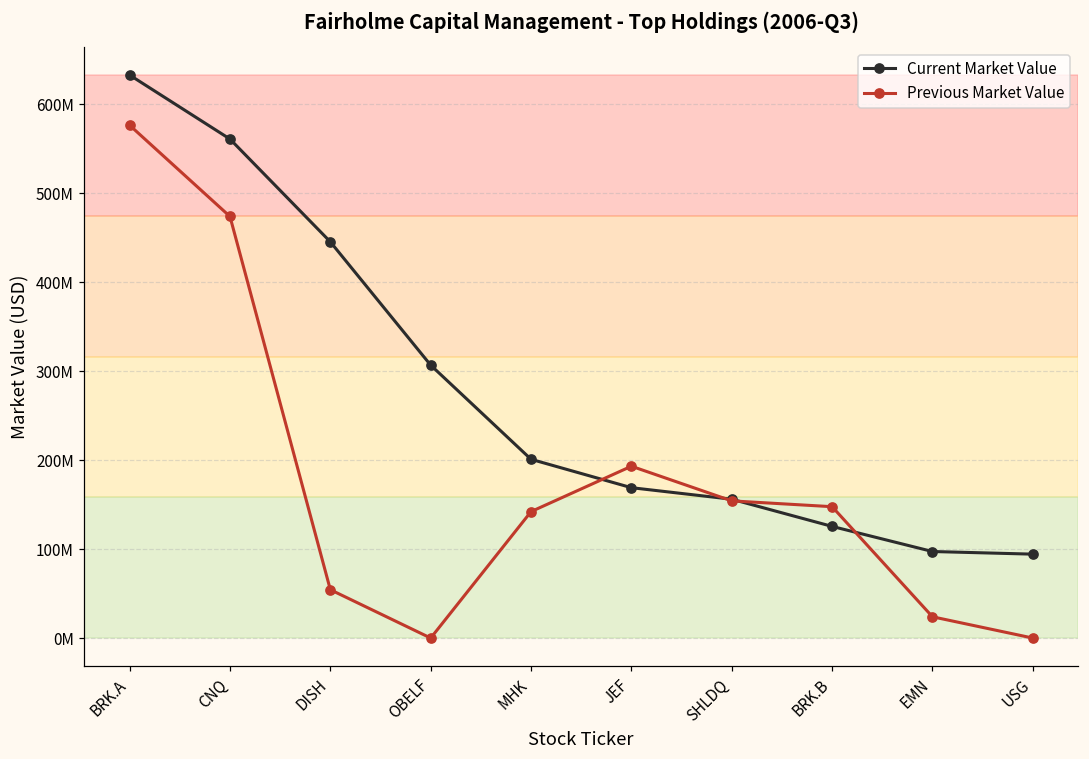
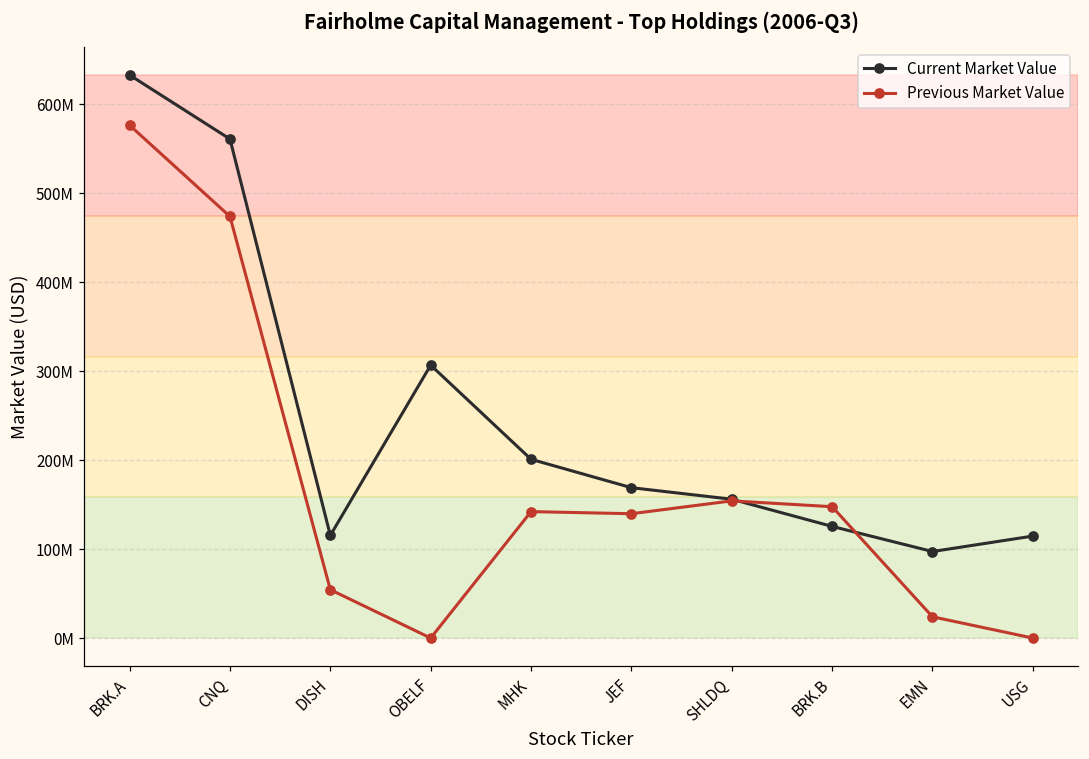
Current Market Value, DISH: 450000000 -> 120000000
Previous Market Value, JEF: 190000000 -> 140000000
Current Market Value, USG: 90000000 -> 110000000
